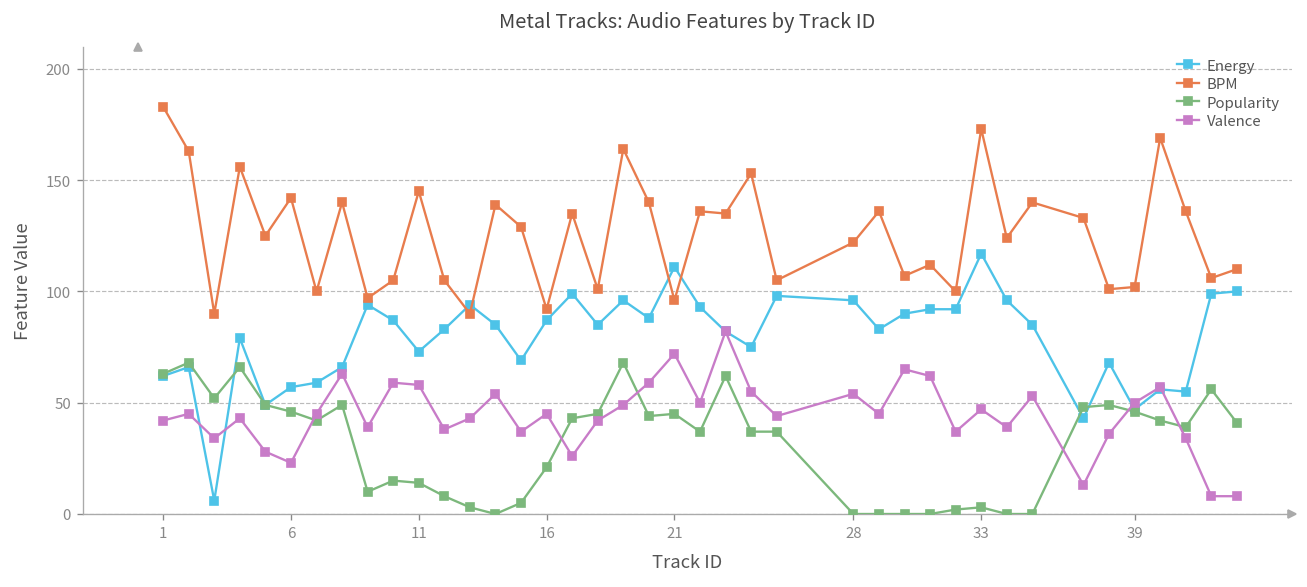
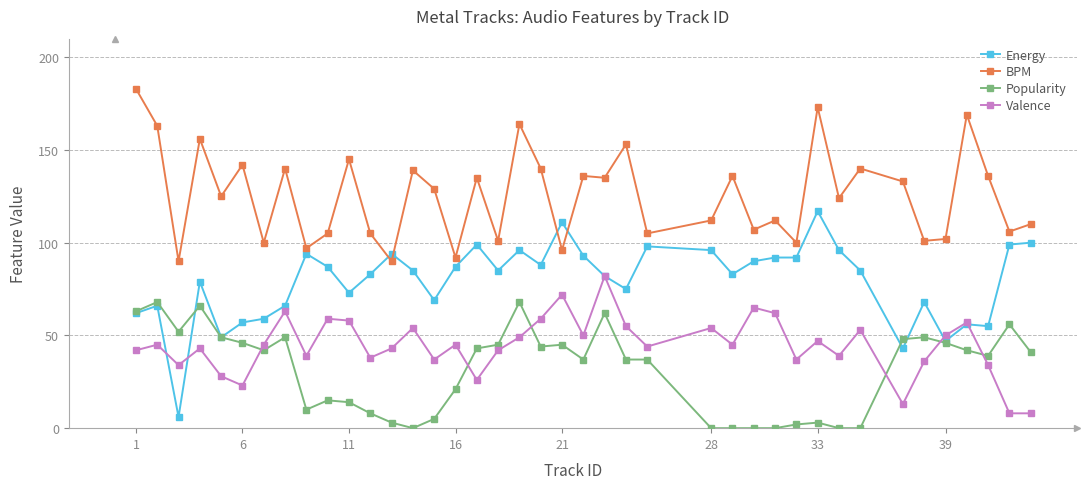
BPM, 28: 122 -> 112
